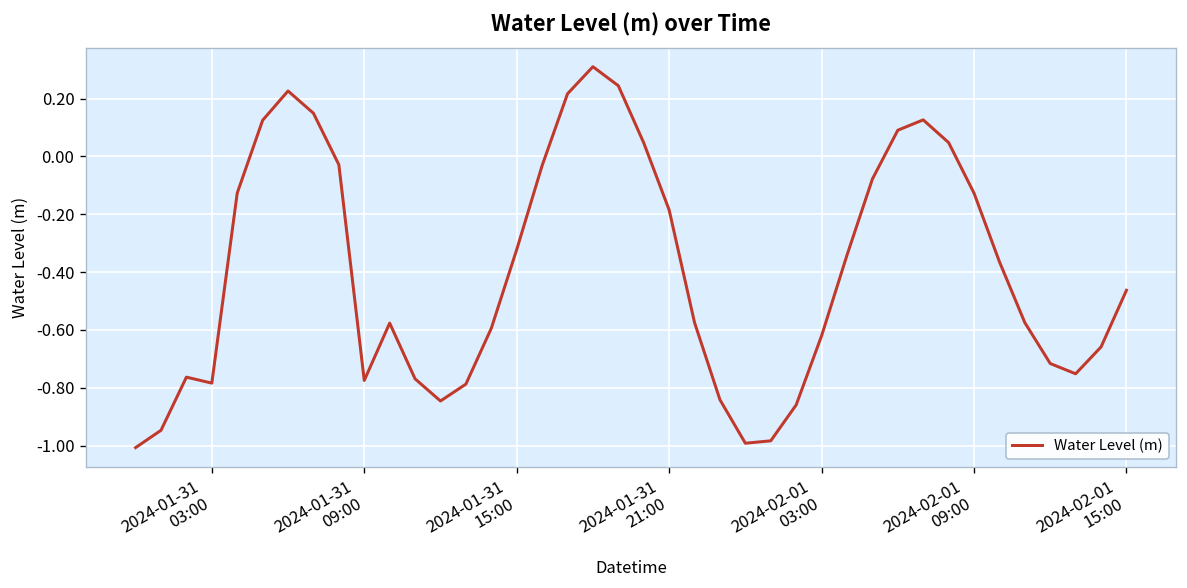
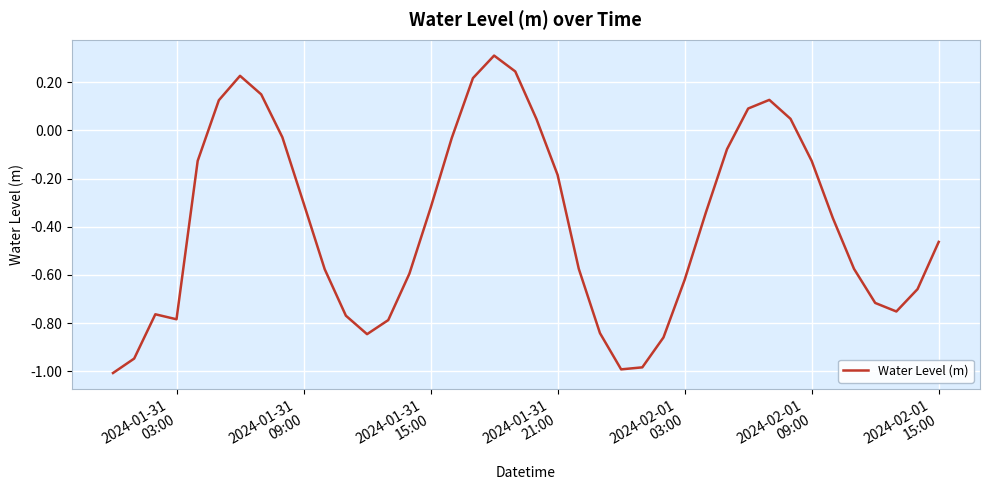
2024-01-31 09:00: -0.77 -> -0.30
